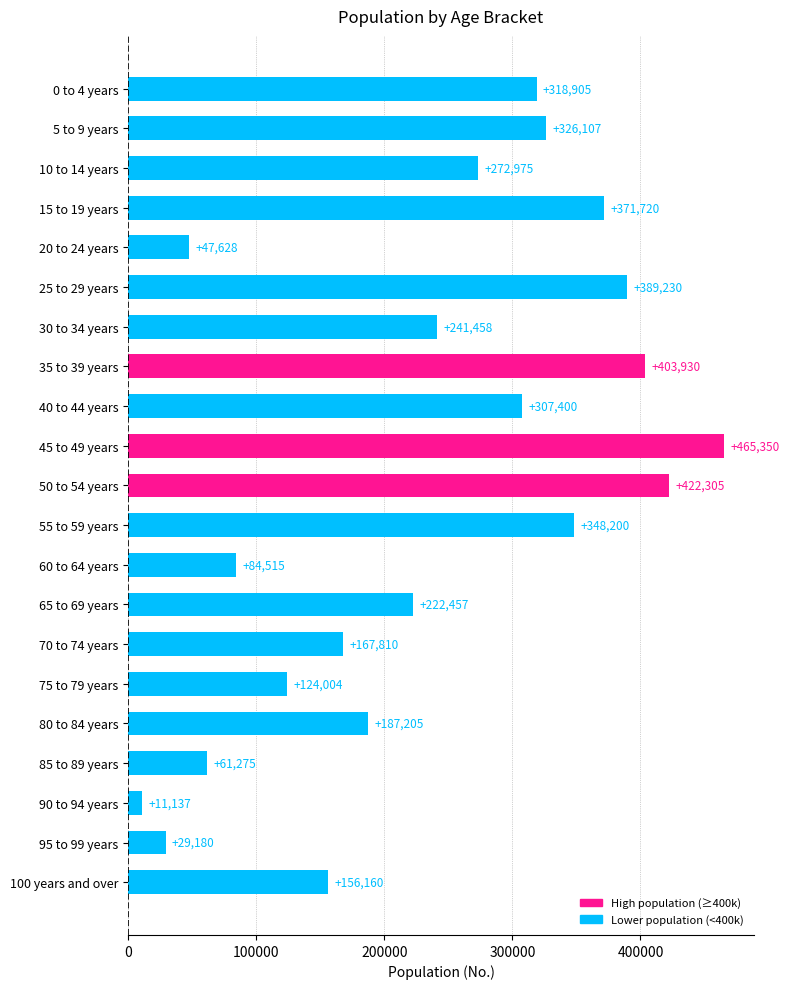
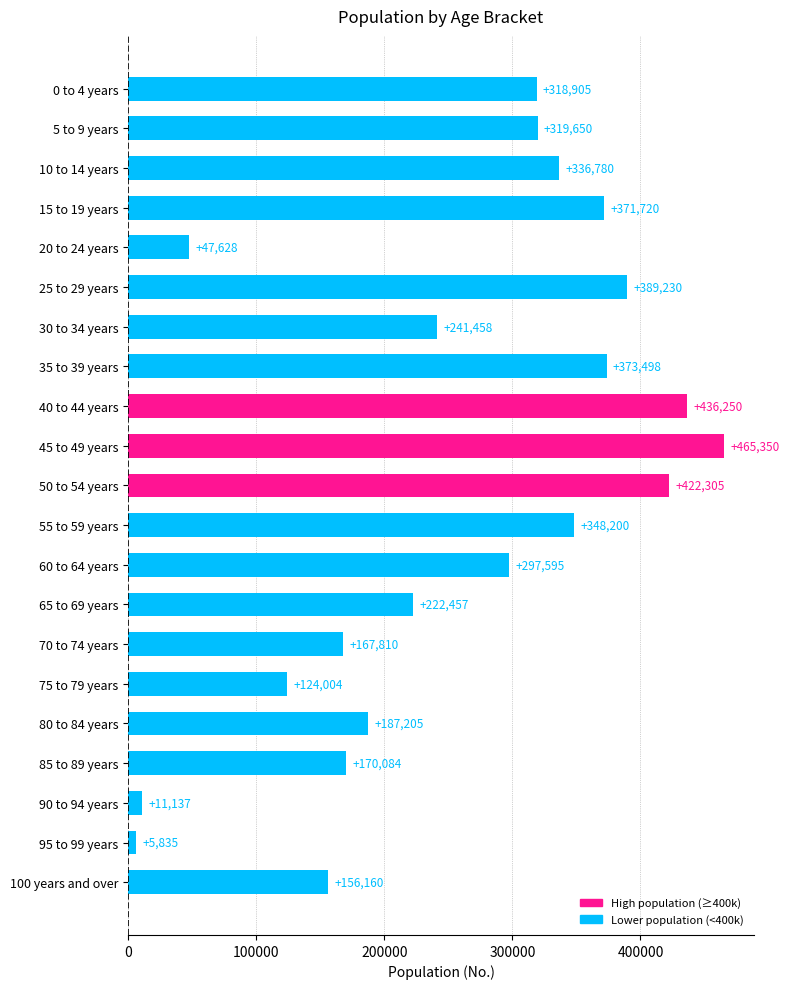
5 to 9 years: +326,107 -> +319,650
10 to 14 years: +272,975 -> +336,780
35 to 39 years: +403,930 -> +373,498
40 to 44 years: +307,400 -> +436,250
60 to 64 years: +84,515 -> +297,595
85 to 89 years: +61,275 -> +170,084
95 to 99 years: +29,180 -> +5,835
